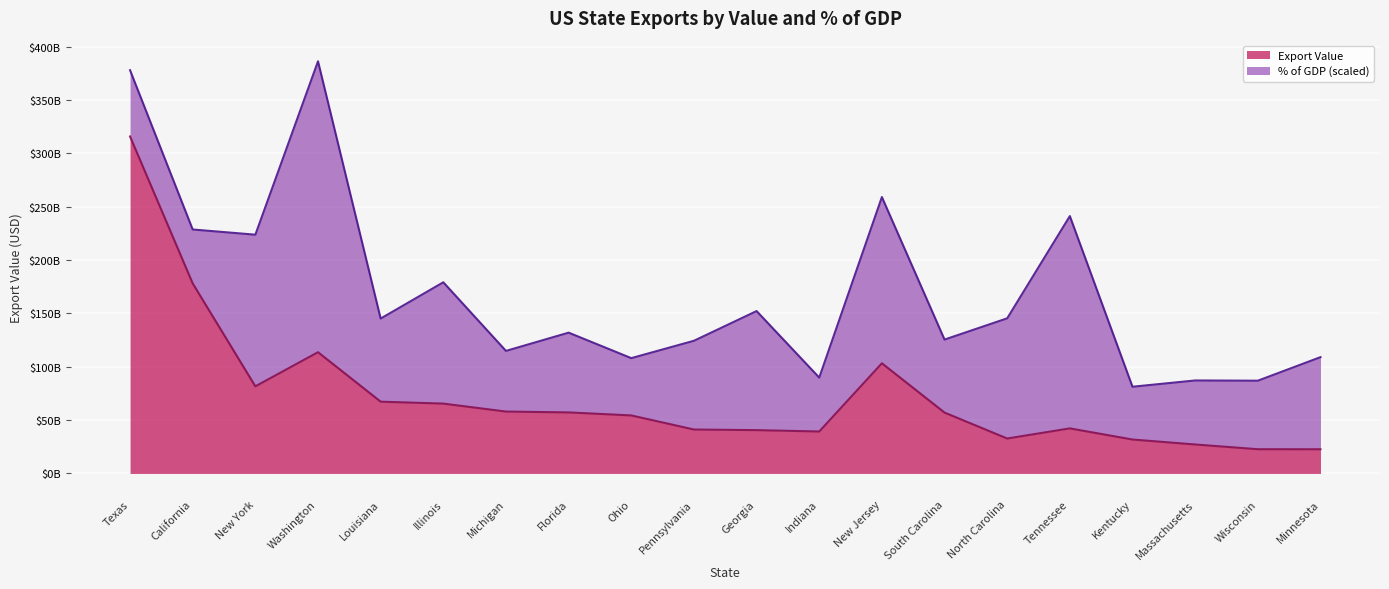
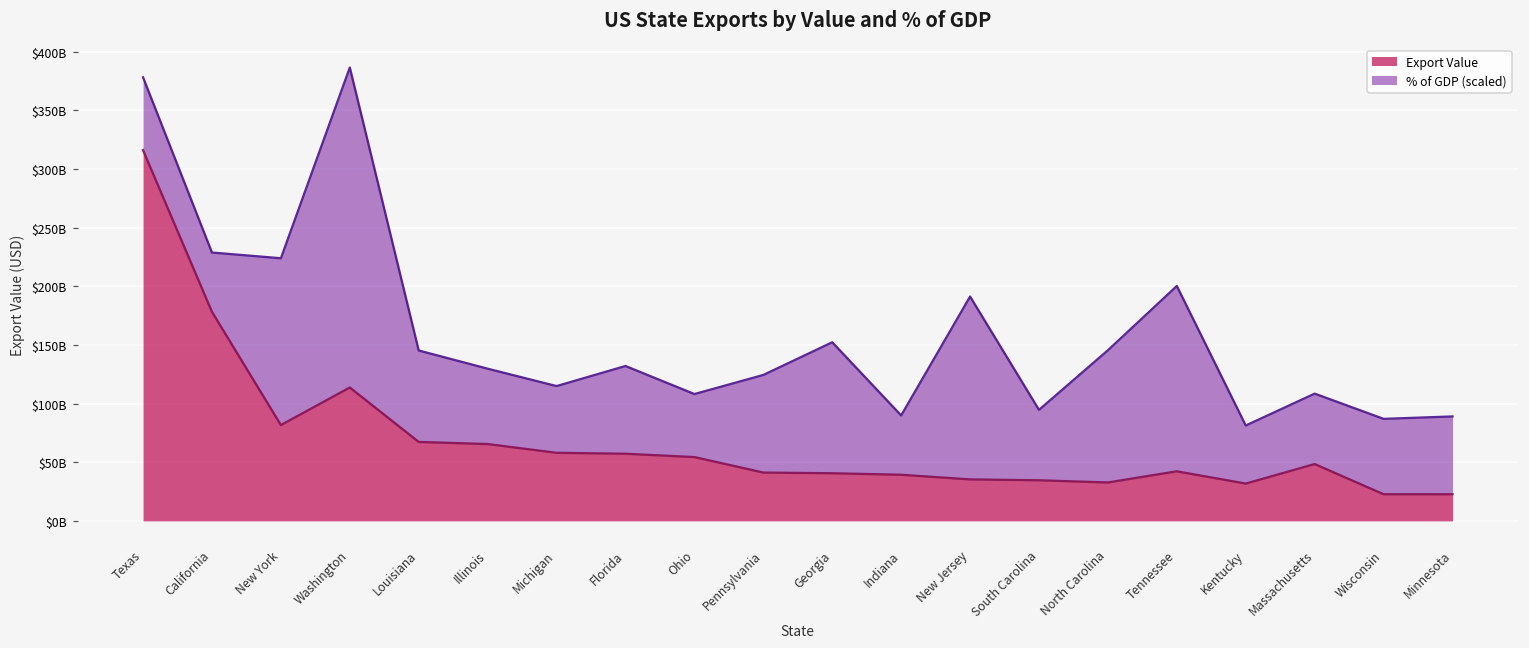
% of GDP (scaled), Illinois: $114000000000 -> $64000000000
Export Value, New Jersey: $103000000000 -> $35000000000
Export Value, South Carolina: $57000000000 -> $35000000000
% of GDP (scaled), South Carolina: $68000000000 -> $60000000000
% of GDP (scaled), Tennessee: $199000000000 -> $158000000000
Export Value, Massachusetts: $27000000000 -> $48000000000
% of GDP (scaled), Minnesota: $86000000000 -> $66000000000
